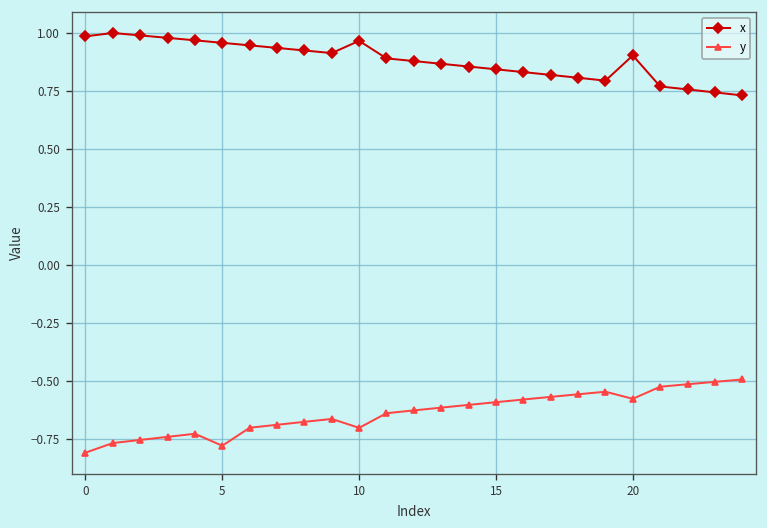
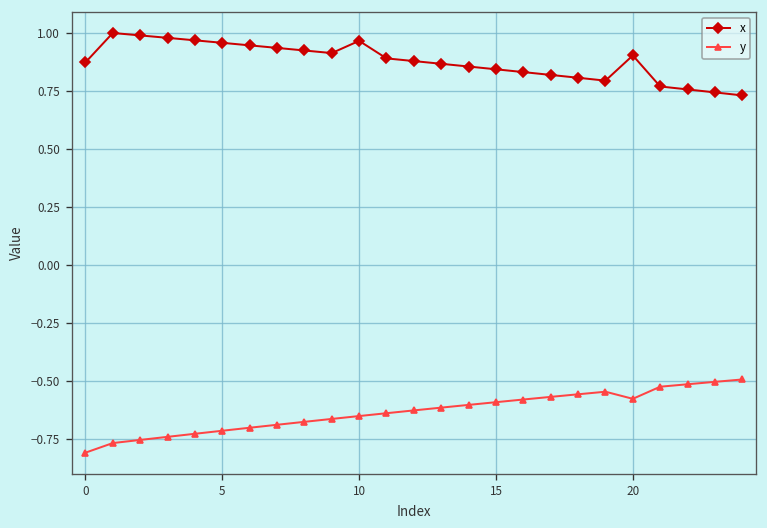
x, 0: 0.99 -> 0.87
y, 5: -0.78 -> -0.71
y, 10: -0.70 -> -0.65
